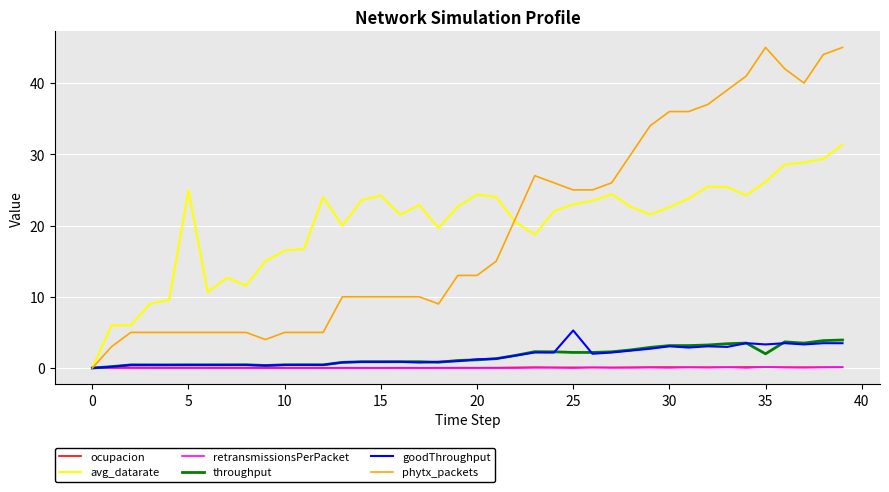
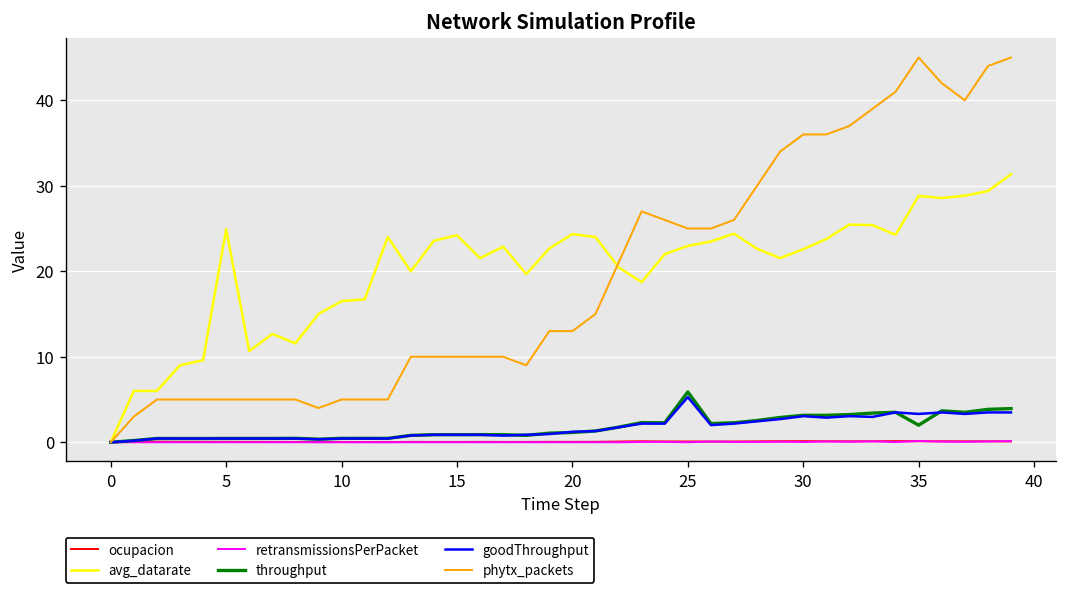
throughput, 25: 2 -> 6
avg_datarate, 35: 26 -> 29
